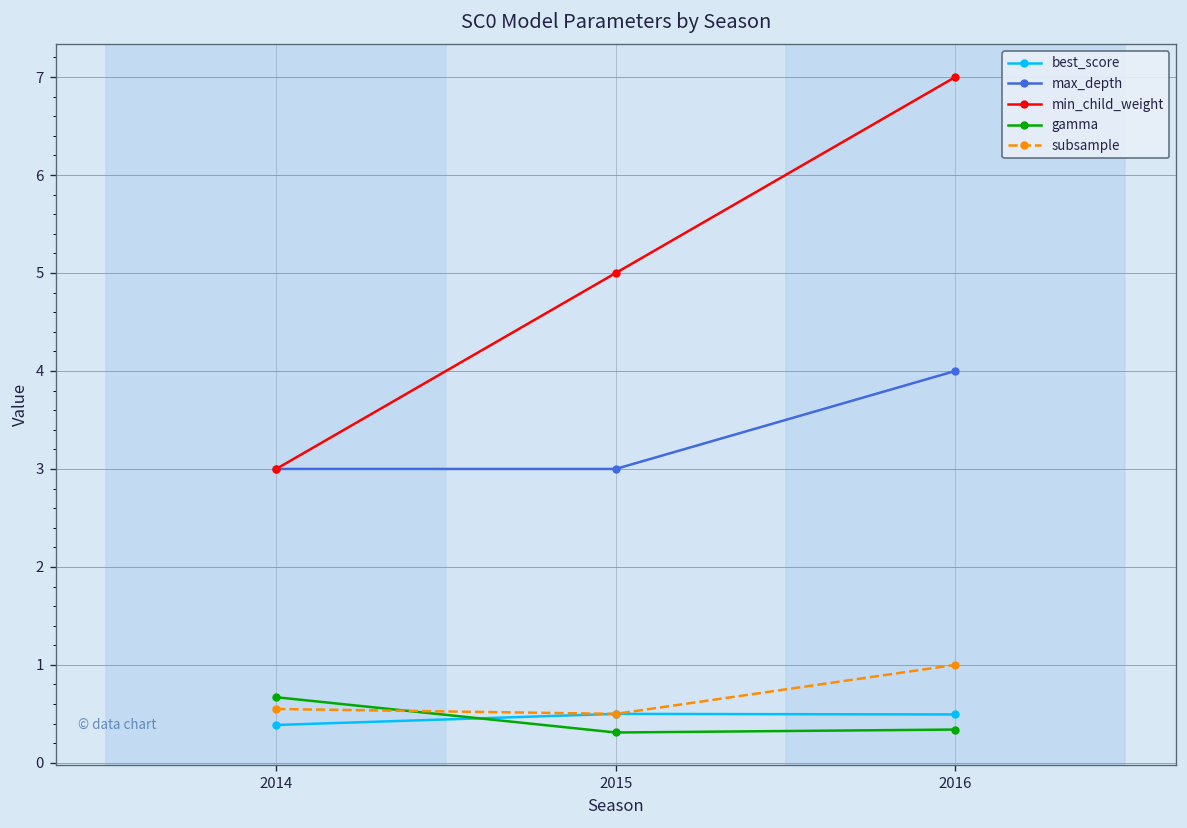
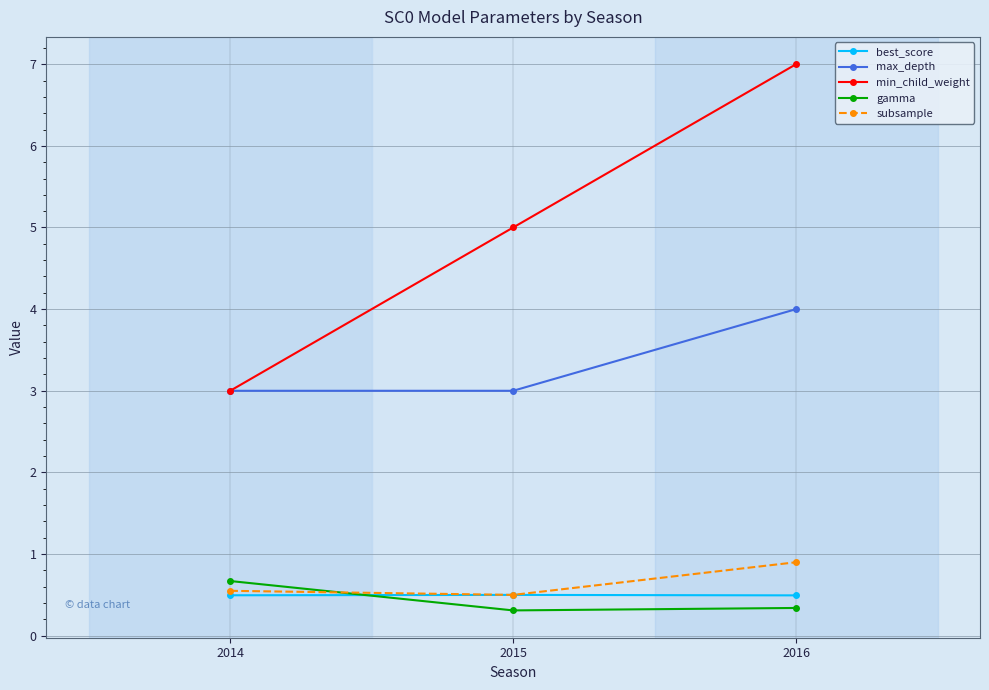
best_score, 2014: 0.4 -> 0.5
subsample, 2016: 1.0 -> 0.9
